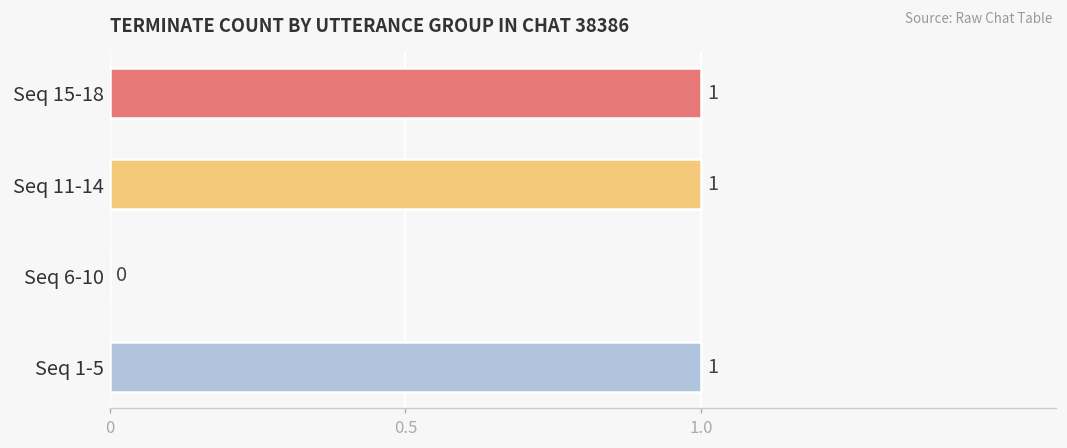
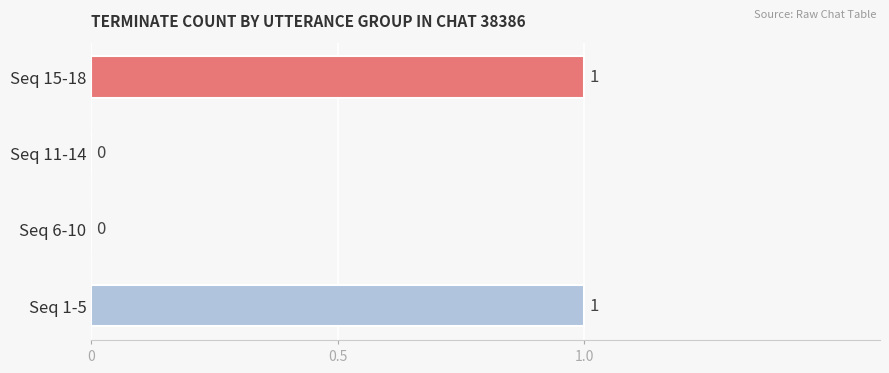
Seq 11-14: 1 -> 0
